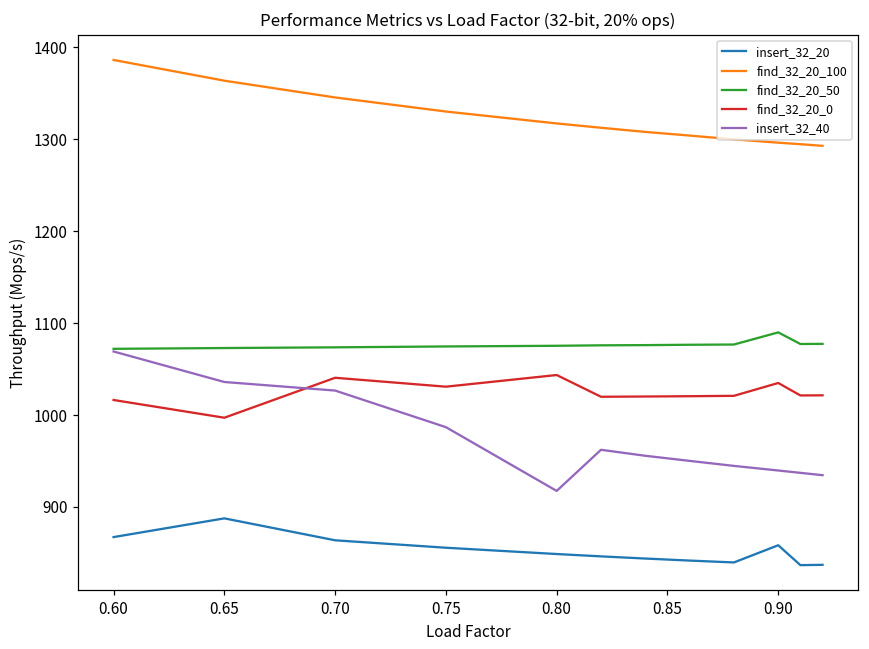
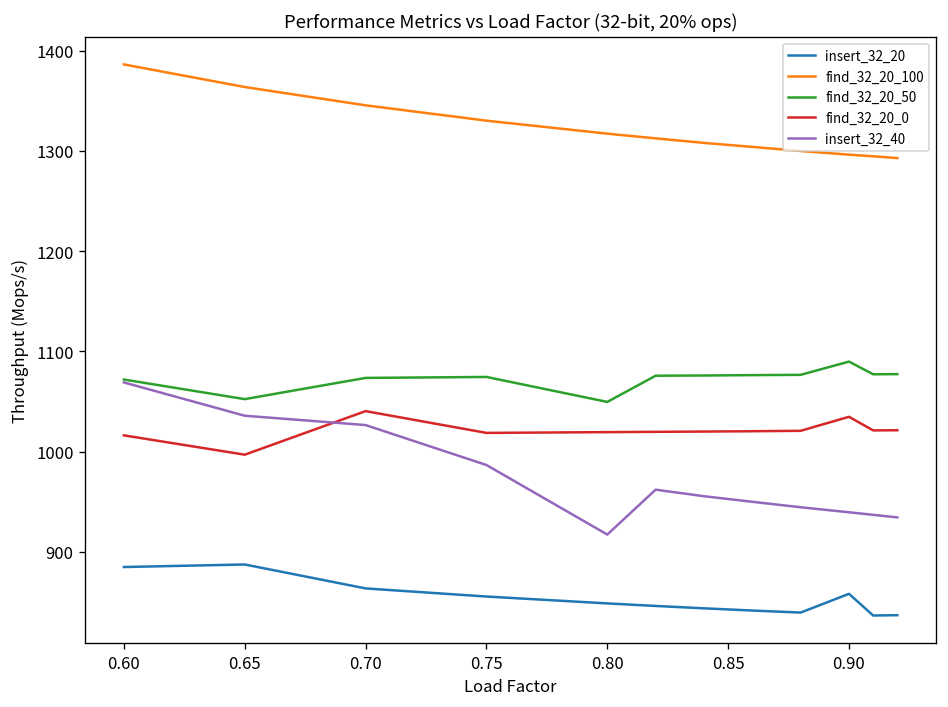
insert_32_20, 0.60: 870 -> 890
find_32_20_50, 0.65: 1070 -> 1050
find_32_20_0, 0.75: 1030 -> 1020
find_32_20_50, 0.80: 1080 -> 1050
find_32_20_0, 0.80: 1040 -> 1020
